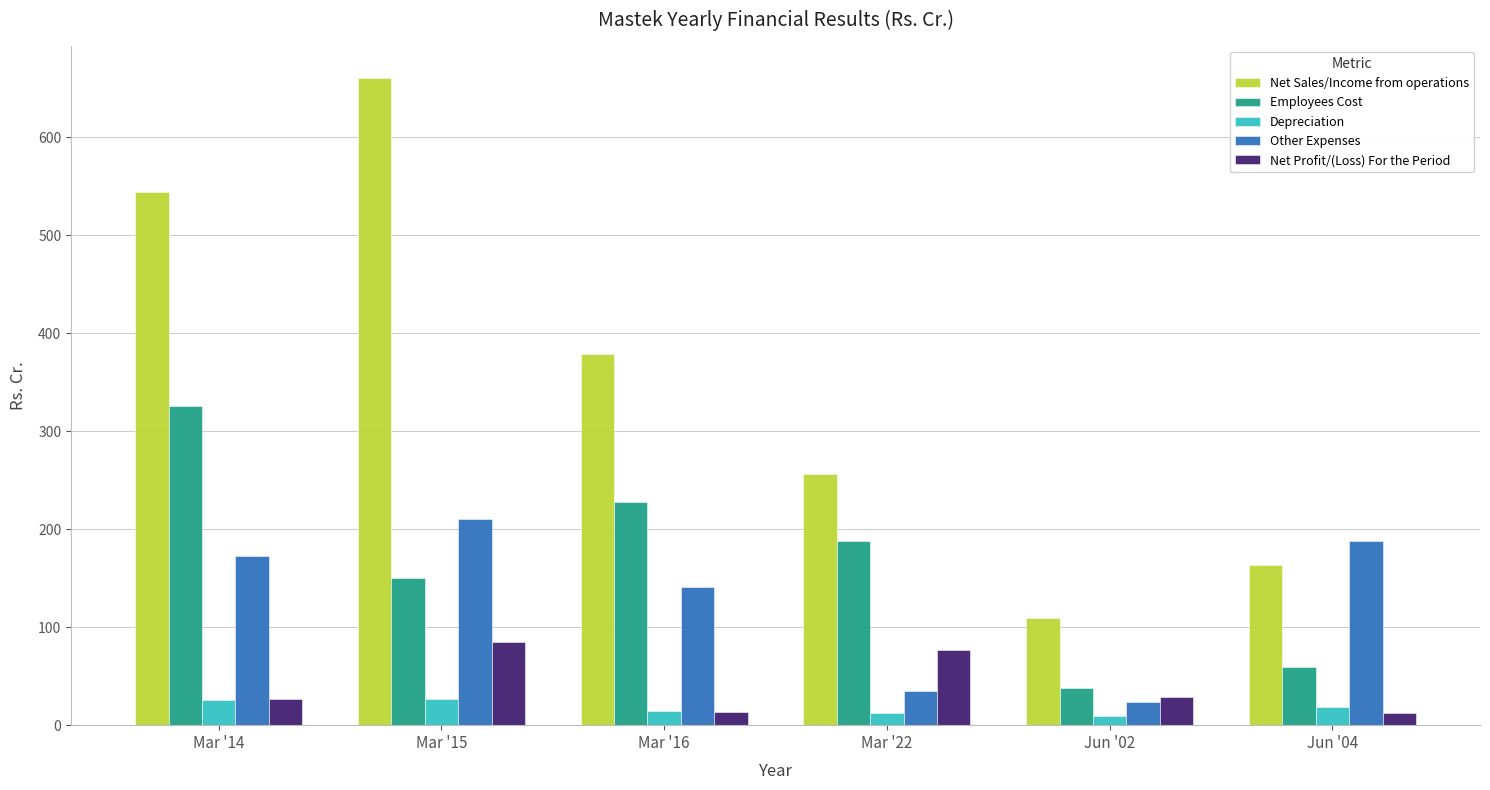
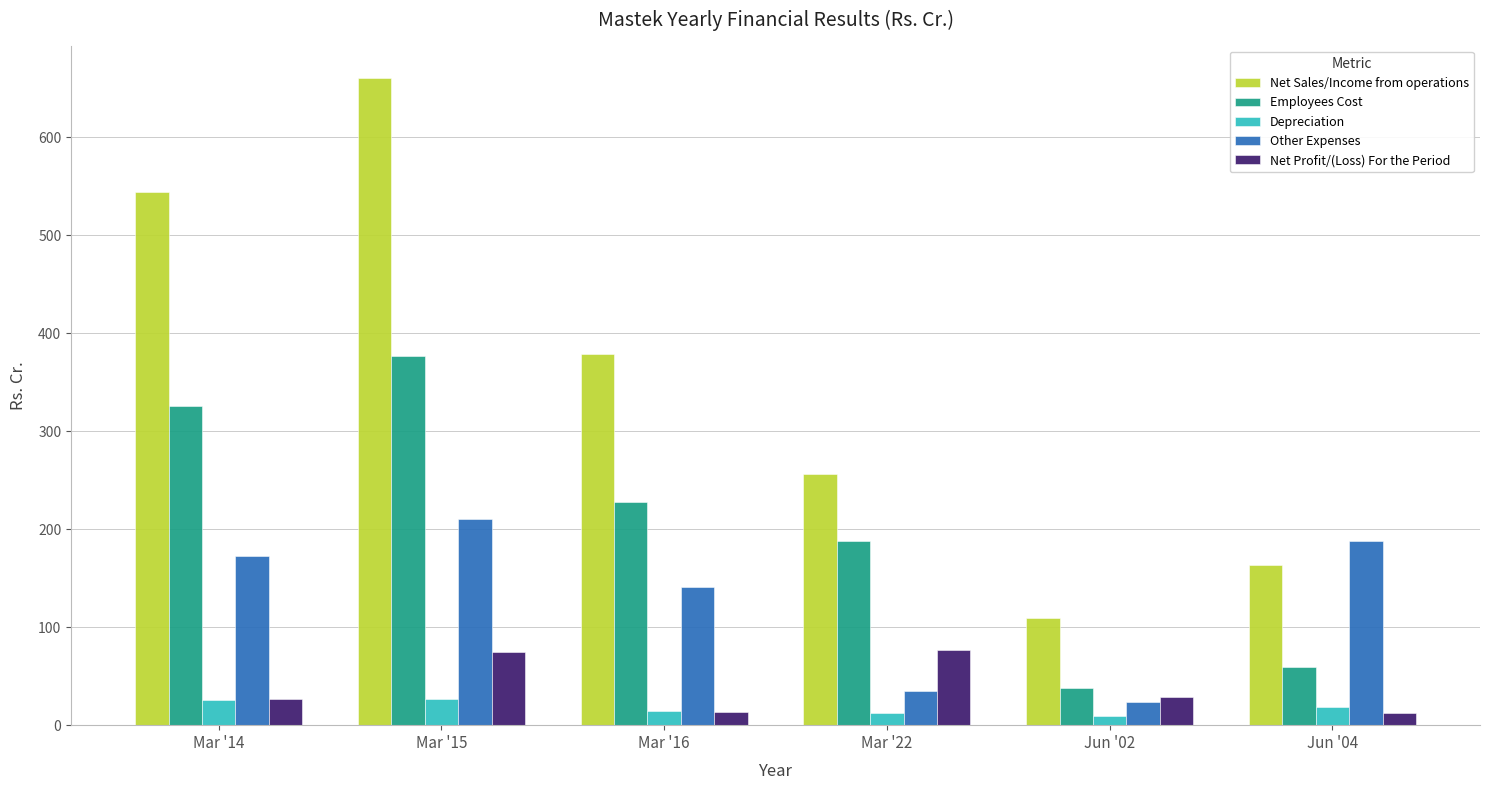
Employees Cost, Mar '15: 150 -> 380
Net Profit/(Loss) For the Period, Mar '15: 80 -> 70
